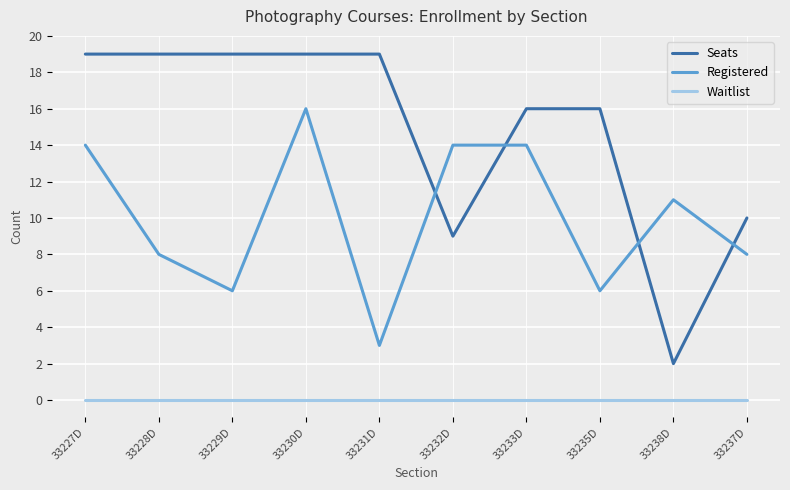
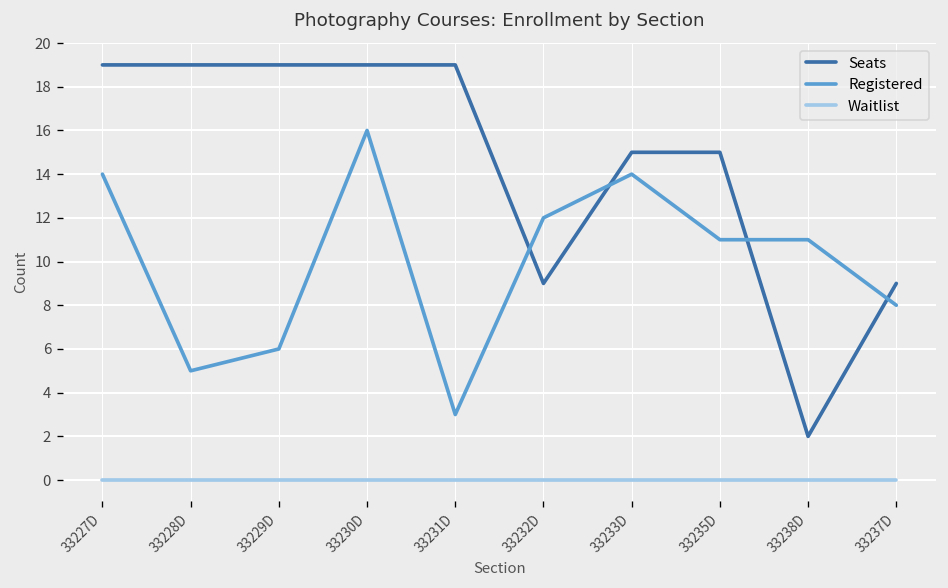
Registered, 33228D: 8 -> 5
Registered, 33232D: 14 -> 12
Seats, 33233D: 16 -> 15
Seats, 33235D: 16 -> 15
Registered, 33235D: 6 -> 11
Seats, 33237D: 10 -> 9
